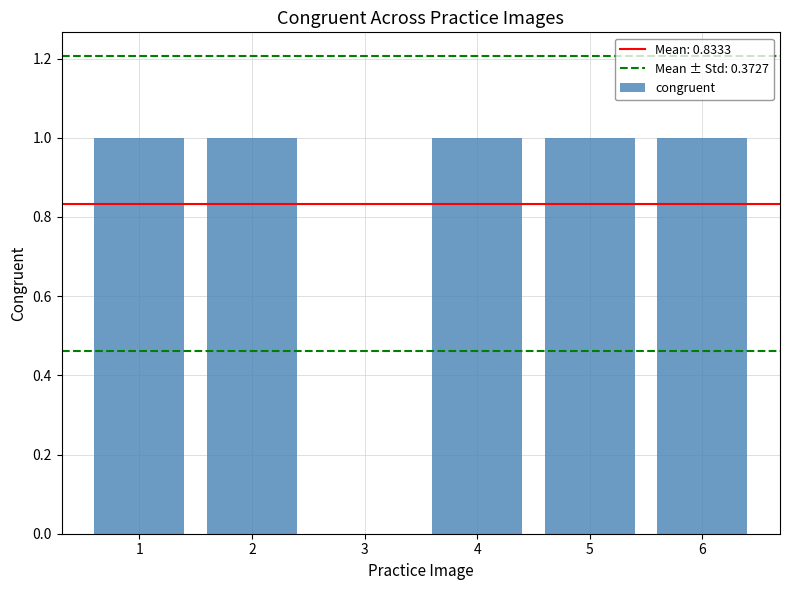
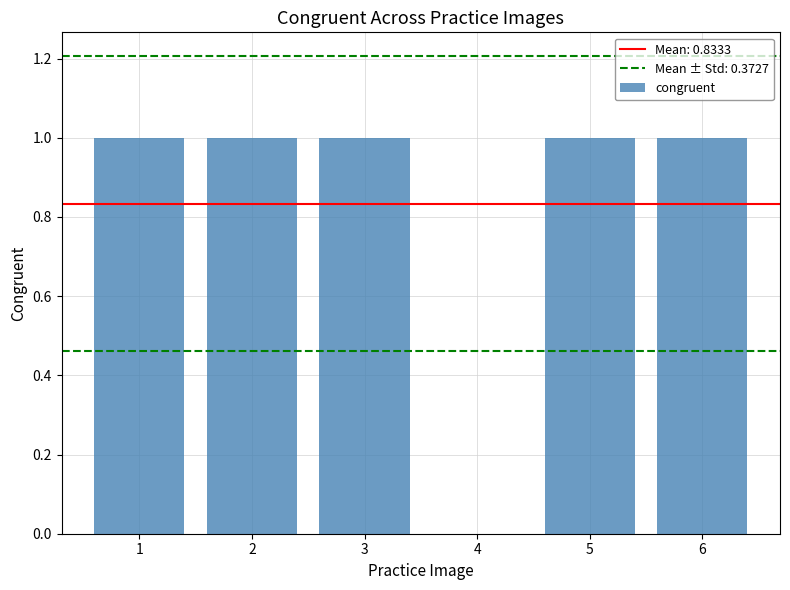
3: 0 -> 1
4: 1 -> 0
